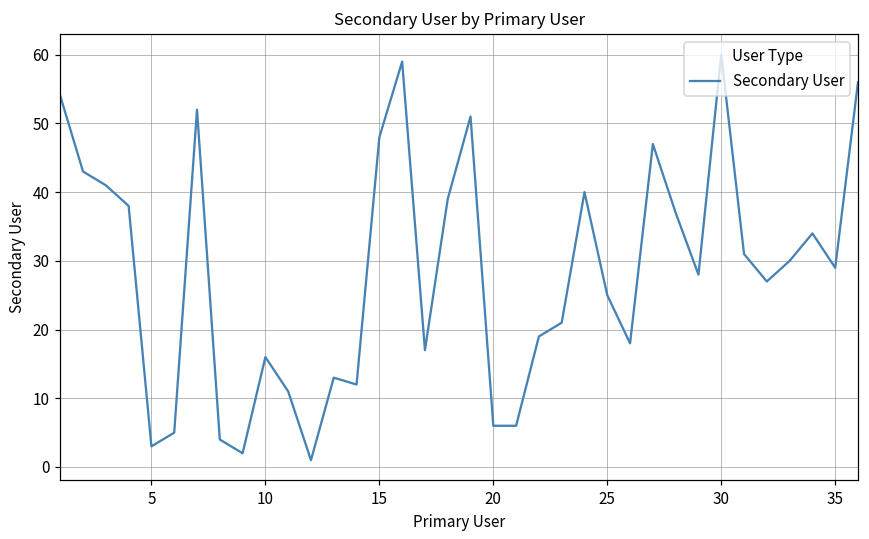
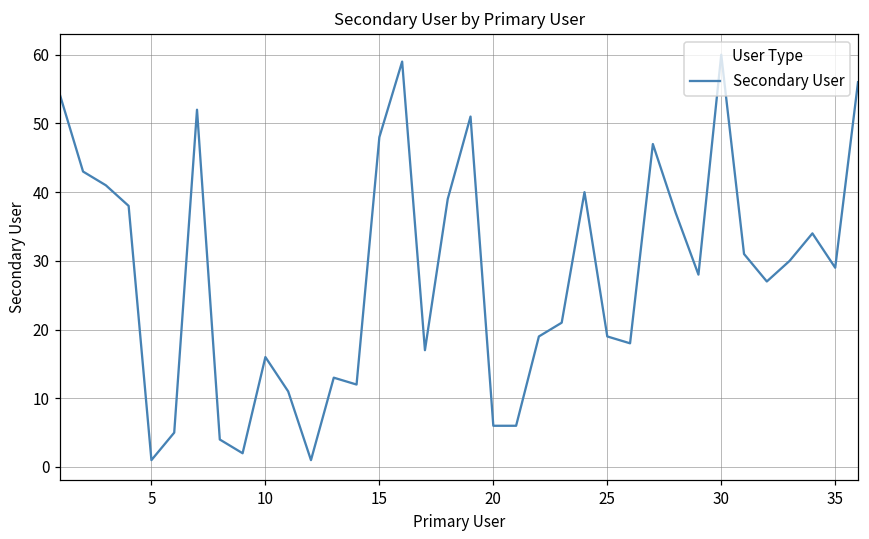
5: 3 -> 1
25: 25 -> 19
